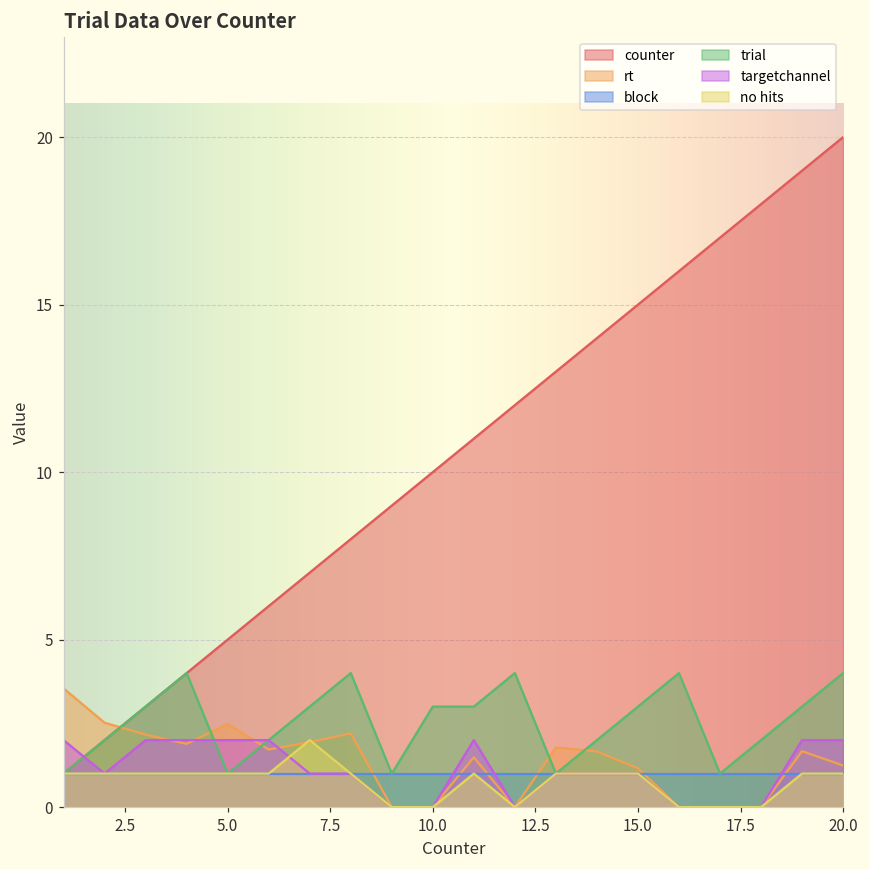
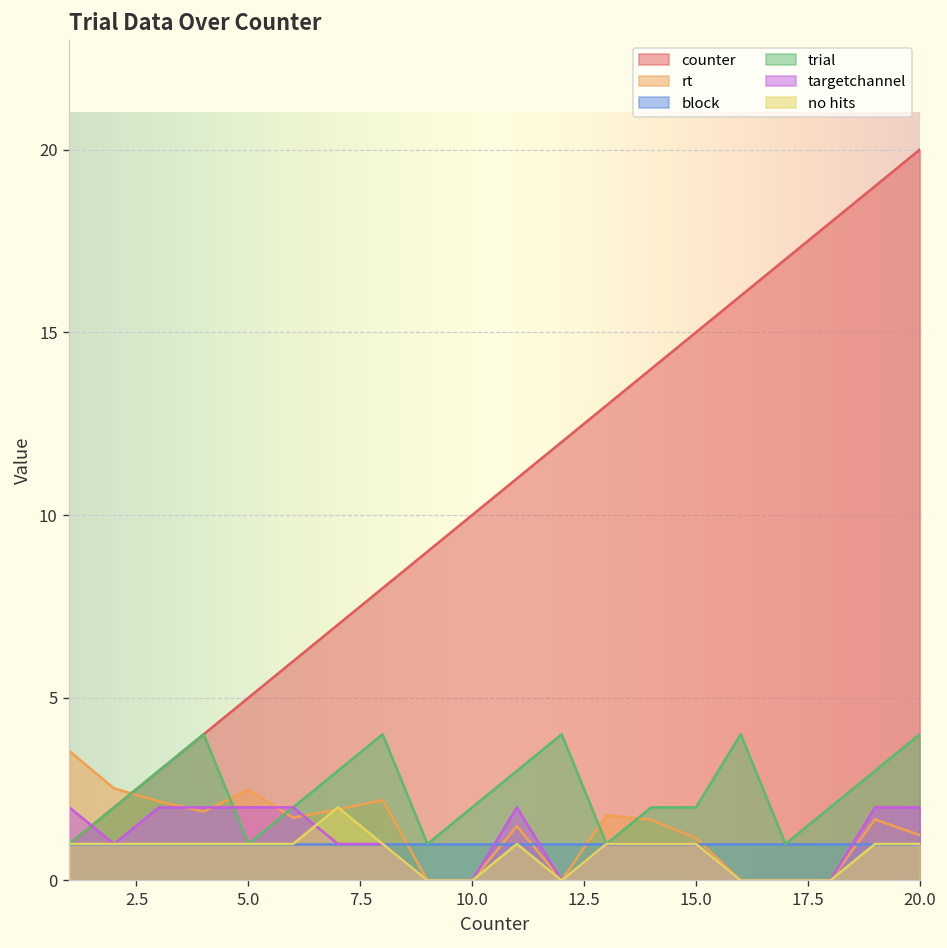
trial, 10.0: 3 -> 2
trial, 15.0: 3 -> 2
